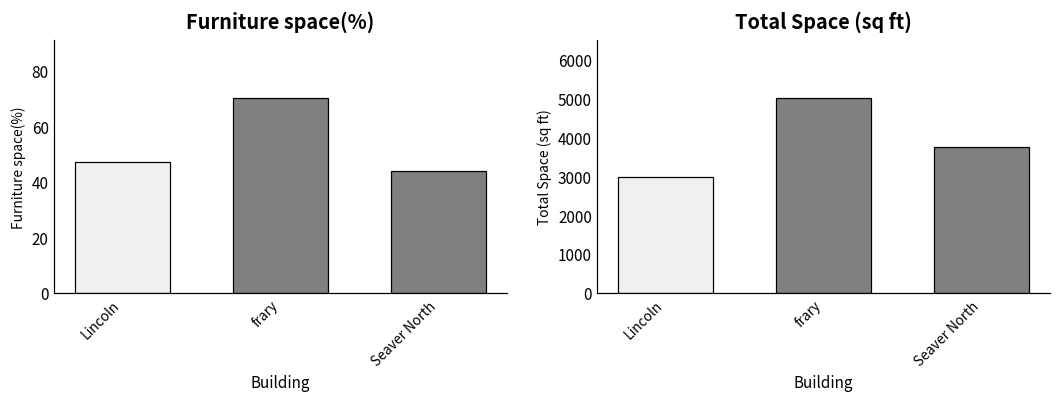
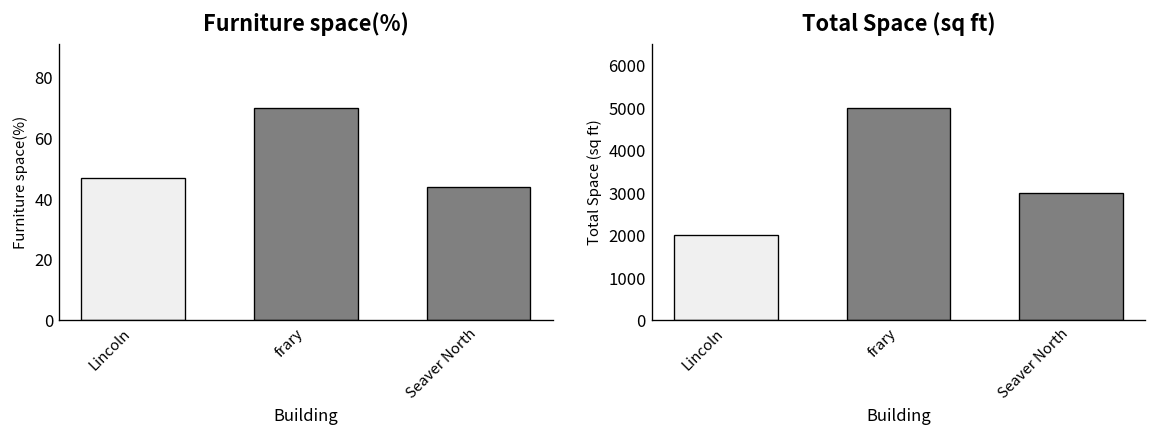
Total Space (sq ft), Lincoln: 3000 -> 2000
Total Space (sq ft), Seaver North: 3800 -> 3000
